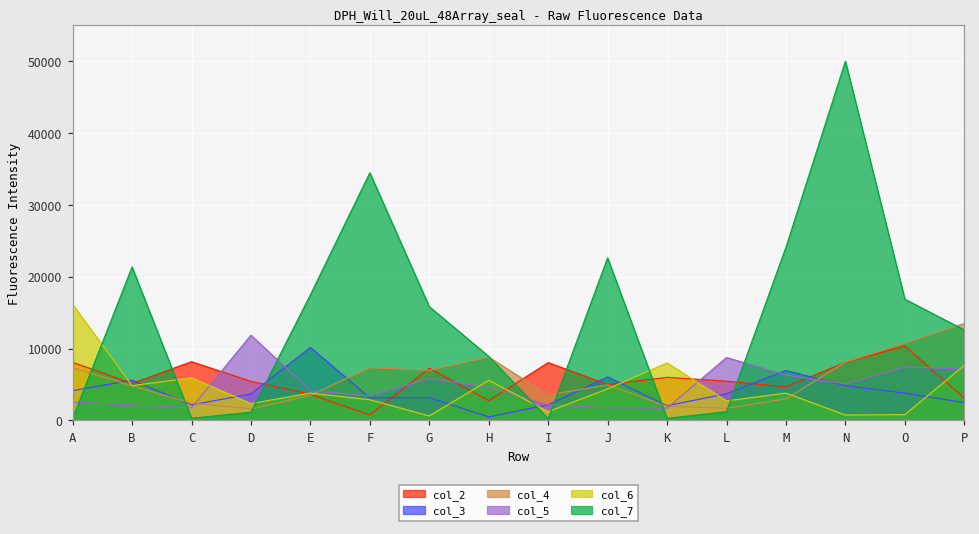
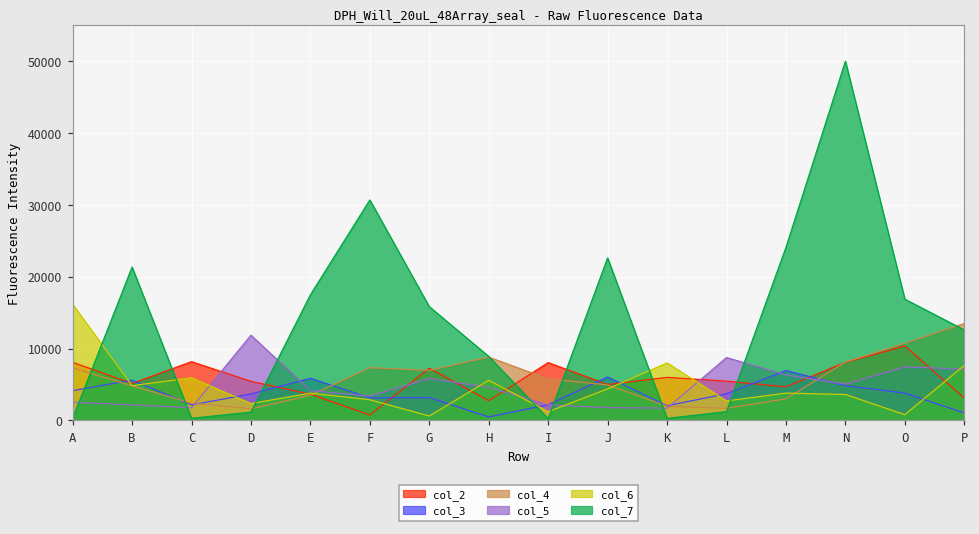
col_3, E: 10000 -> 6000
col_7, F: 34000 -> 31000
col_4, I: 4000 -> 6000
col_6, N: 1000 -> 4000
col_3, P: 2000 -> 1000
